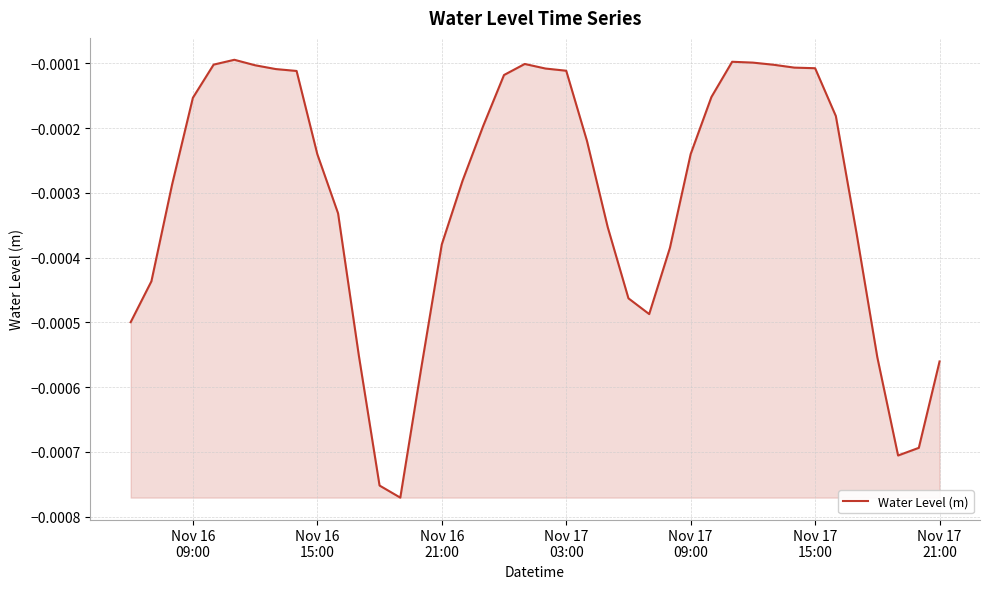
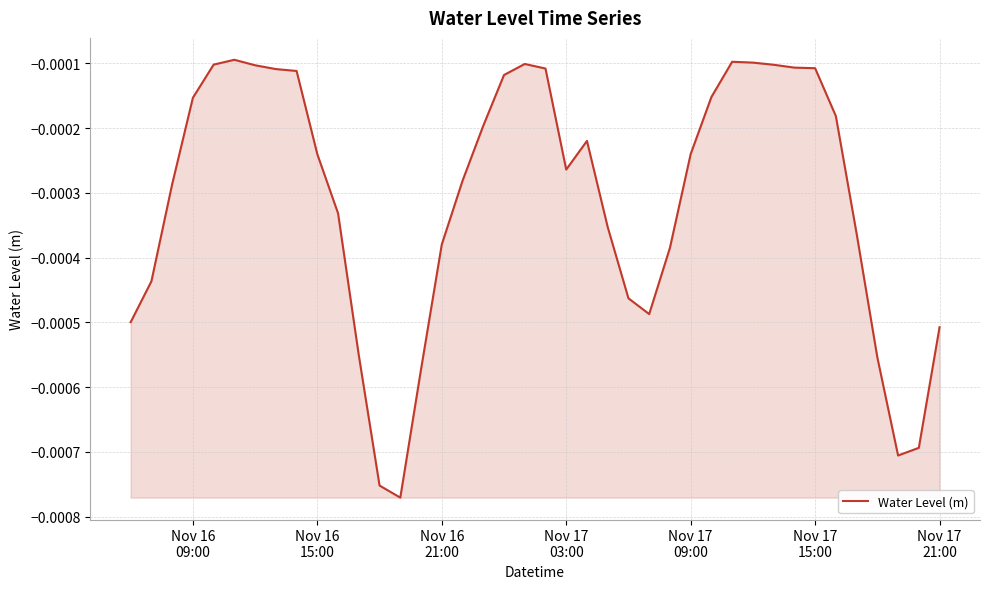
Nov 17 03:00: -0.00011 -> -0.00026
Nov 17 21:00: -0.00056 -> -0.00051
